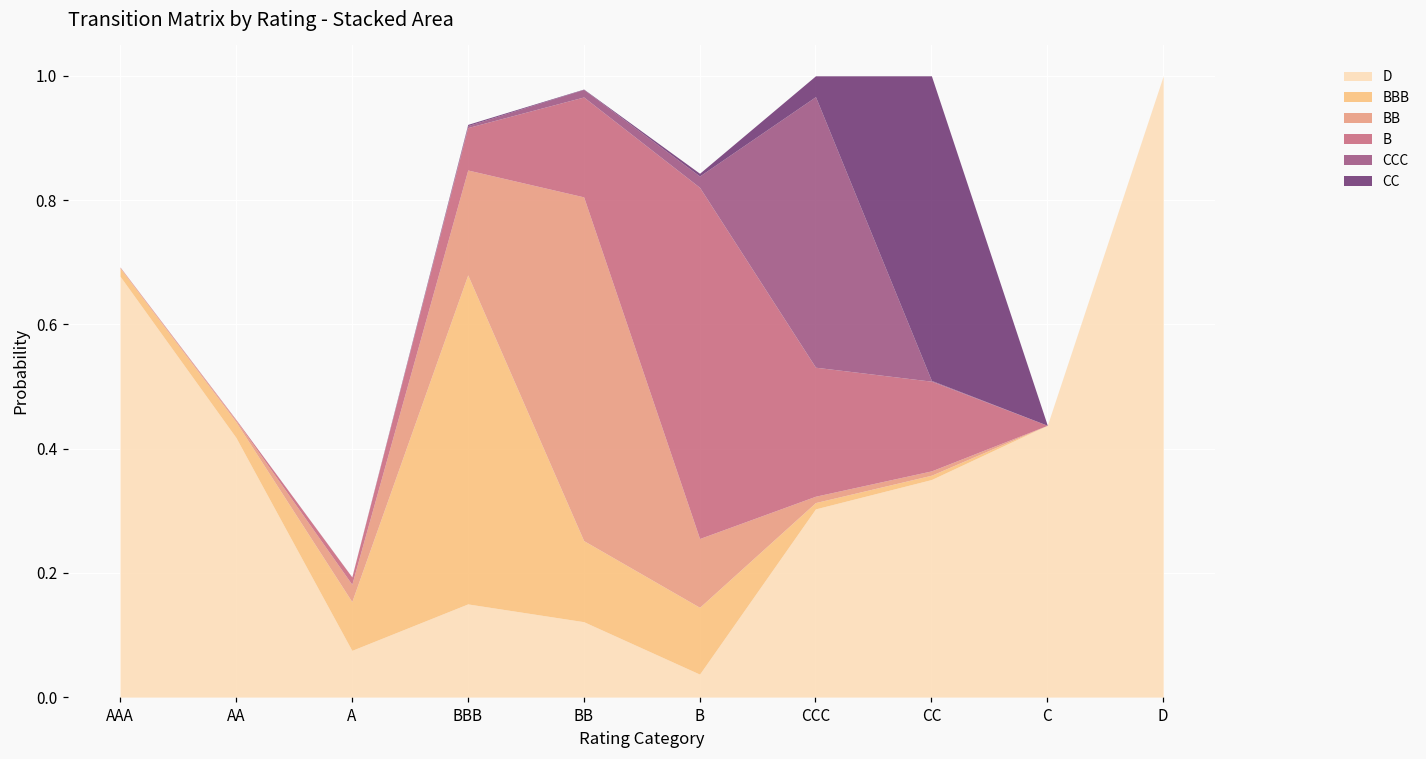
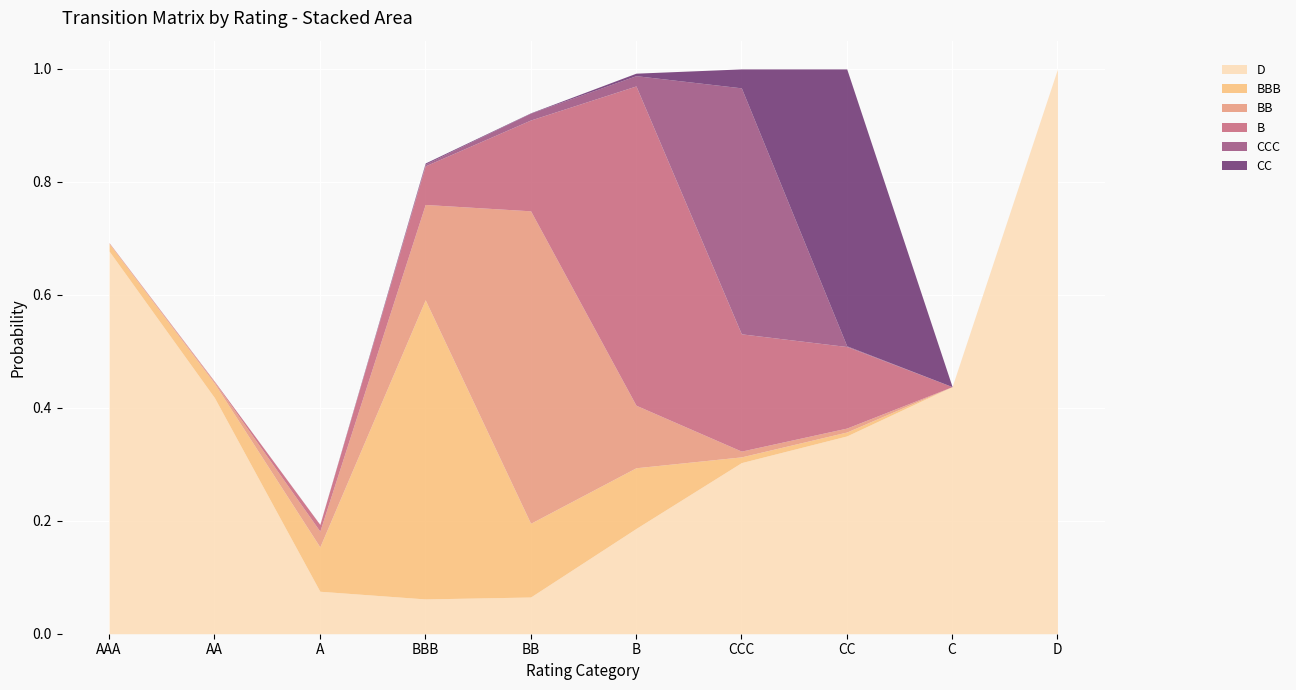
D, BBB: 0.15 -> 0.06
D, BB: 0.12 -> 0.06
D, B: 0.04 -> 0.19
